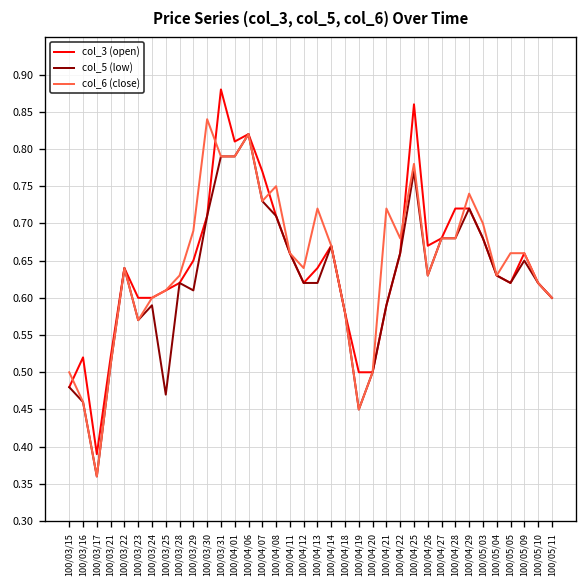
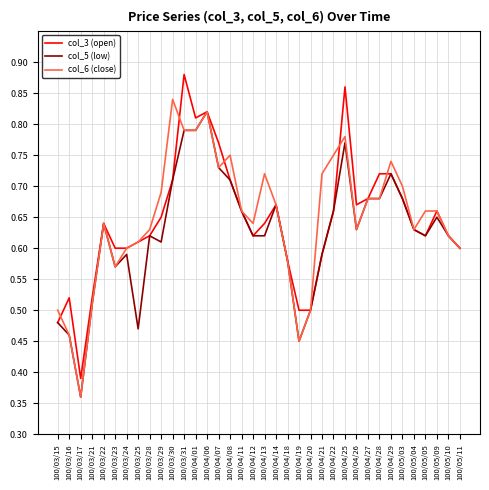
col_6 (close), 100/04/22: 0.68 -> 0.75
